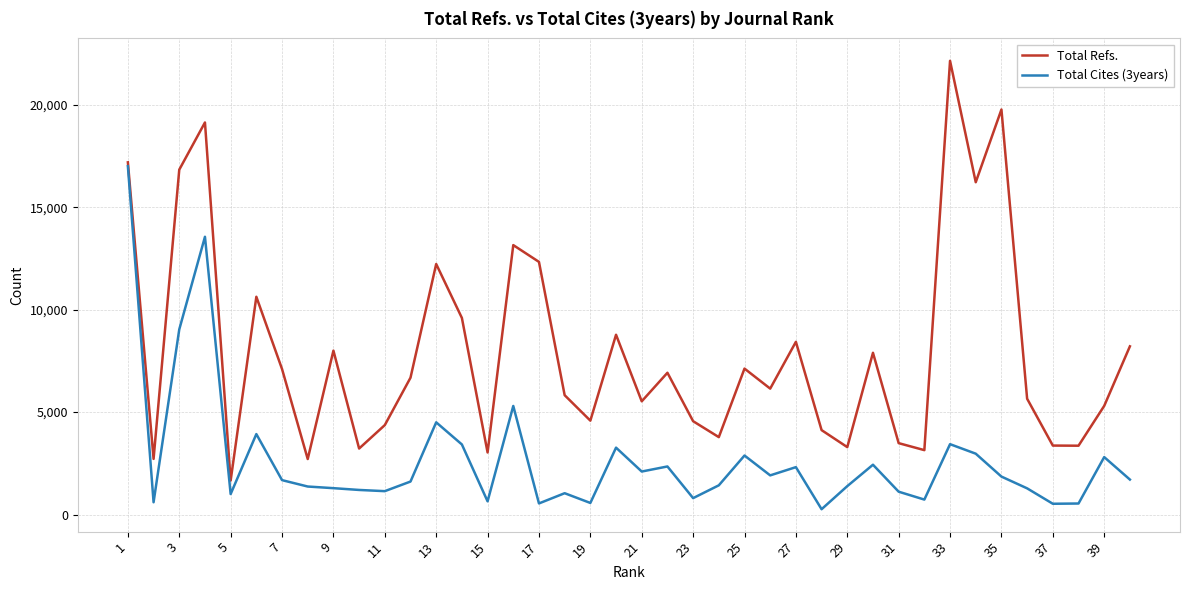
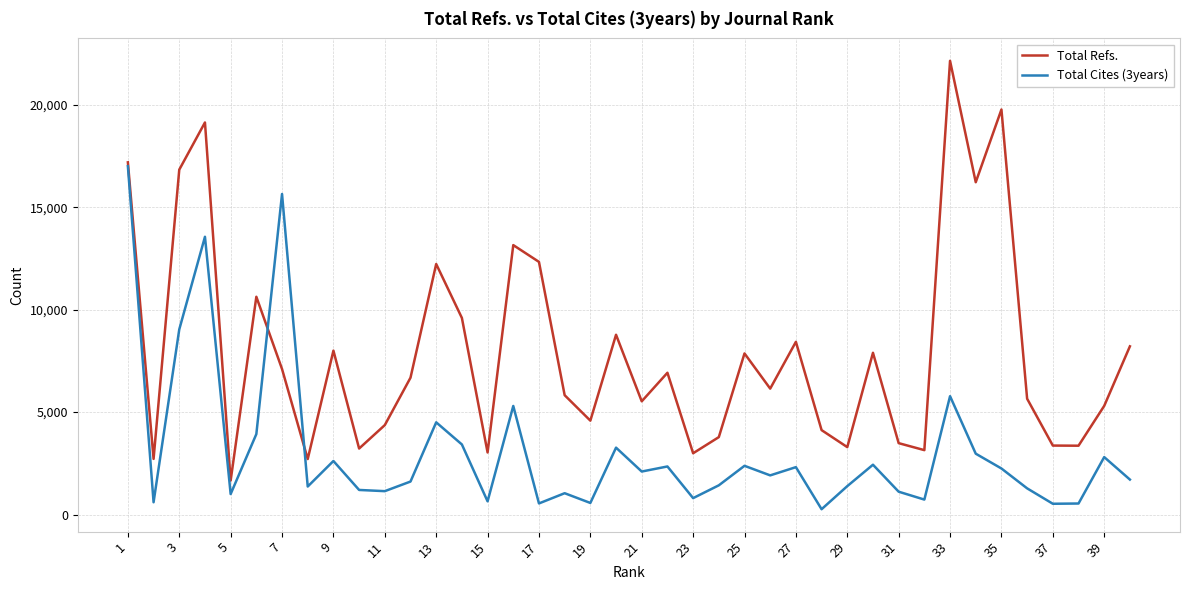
Total Cites (3years), 7: 1,700 -> 15,600
Total Cites (3years), 9: 1,300 -> 2,600
Total Refs., 23: 4,600 -> 3,000
Total Refs., 25: 7,100 -> 7,900
Total Cites (3years), 25: 2,900 -> 2,400
Total Cites (3years), 33: 3,400 -> 5,800
Total Cites (3years), 35: 1,900 -> 2,200
